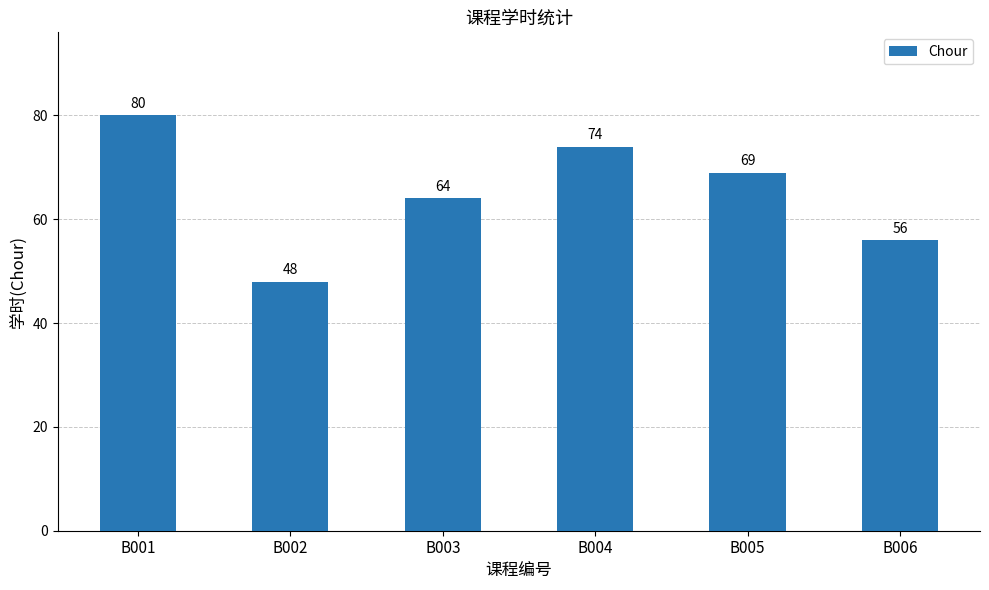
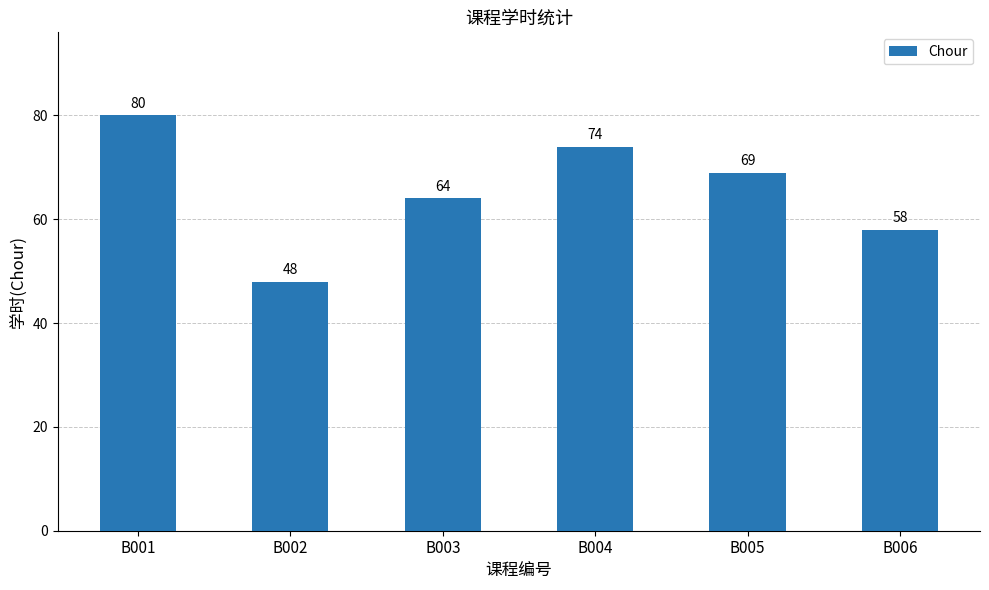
B006: 56 -> 58
